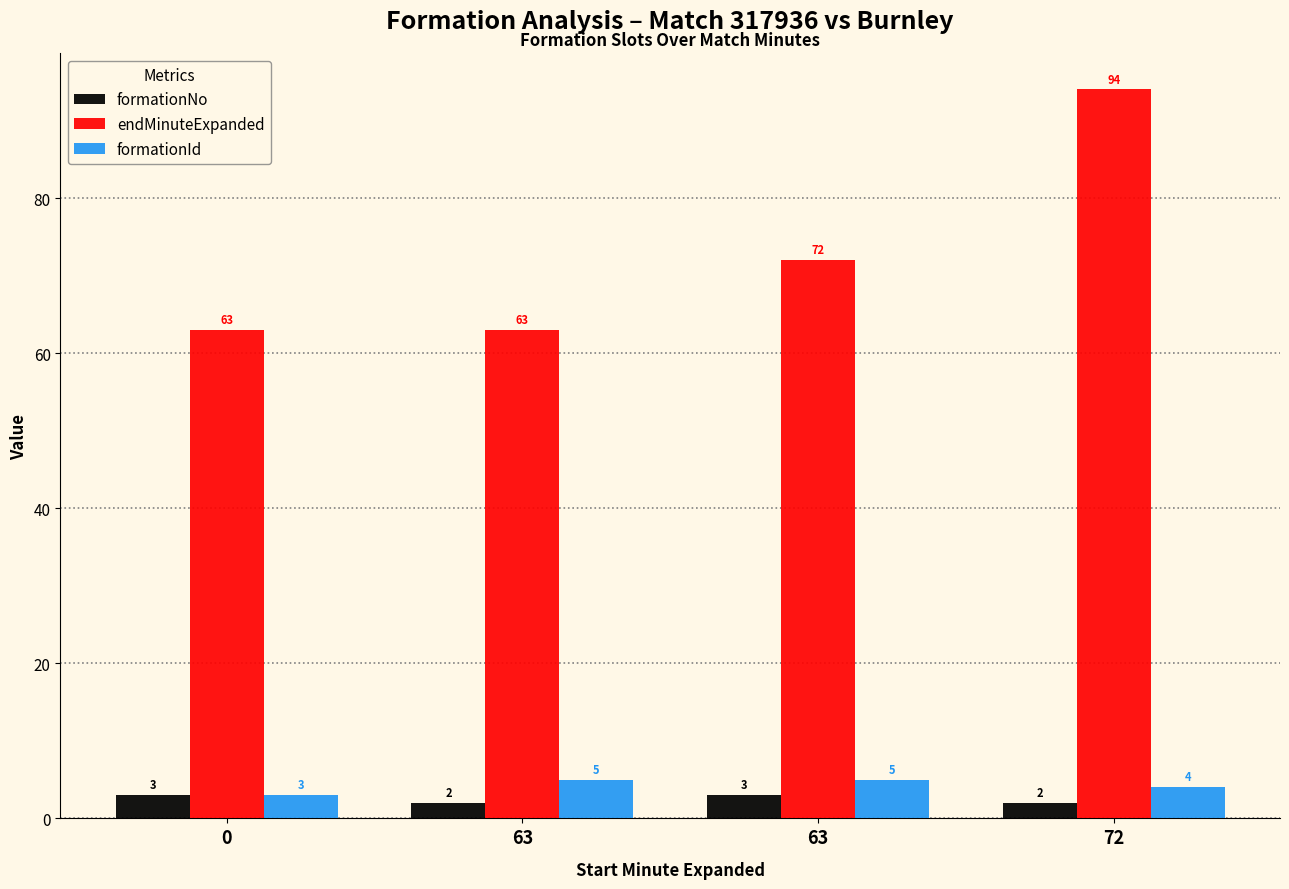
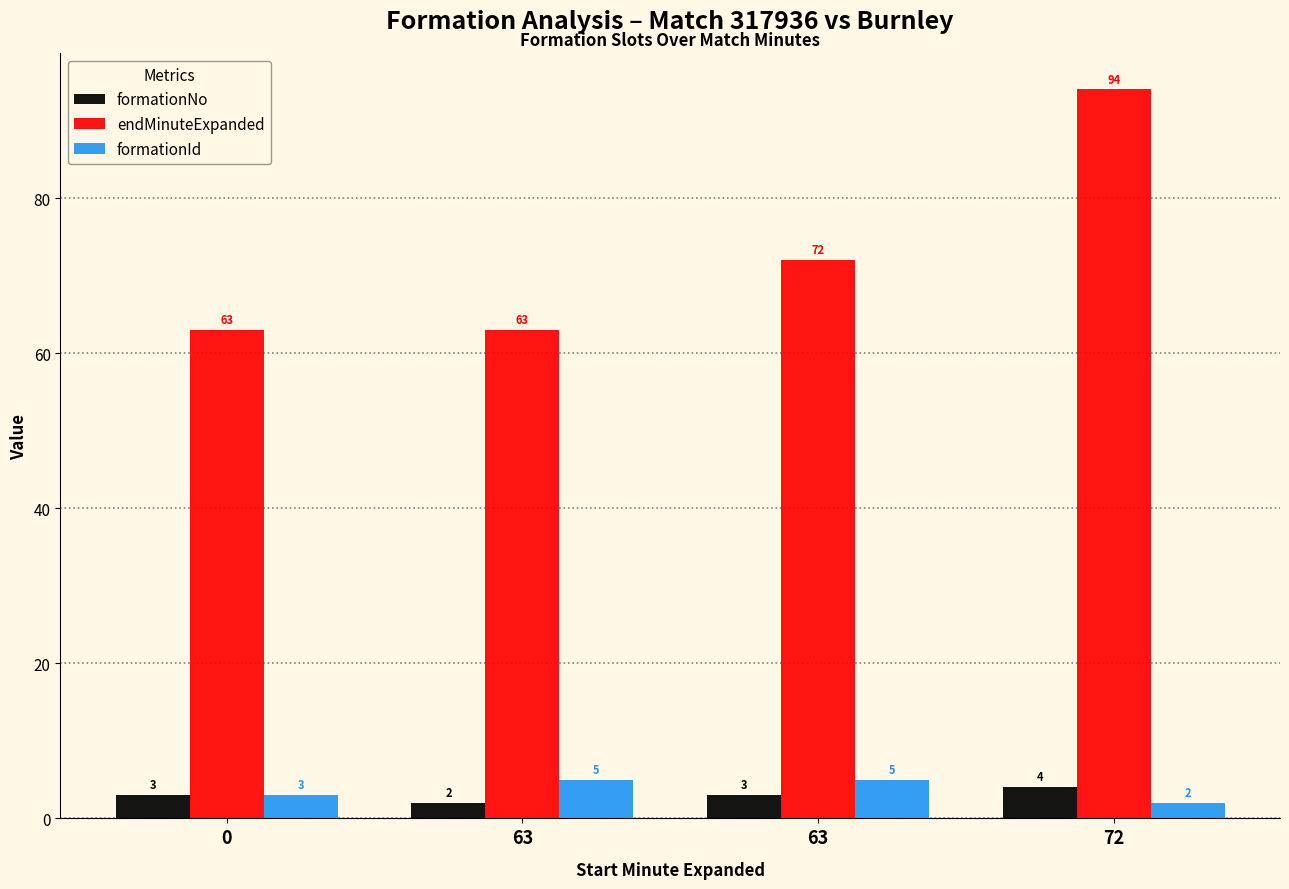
formationNo, 72: 2 -> 4
formationId, 72: 4 -> 2
